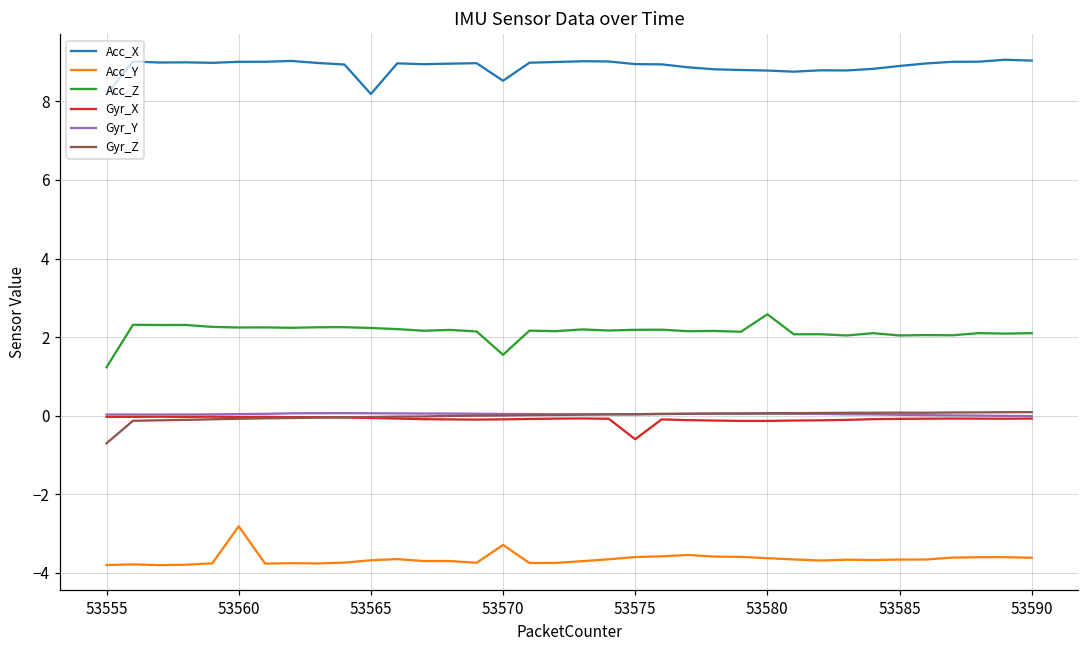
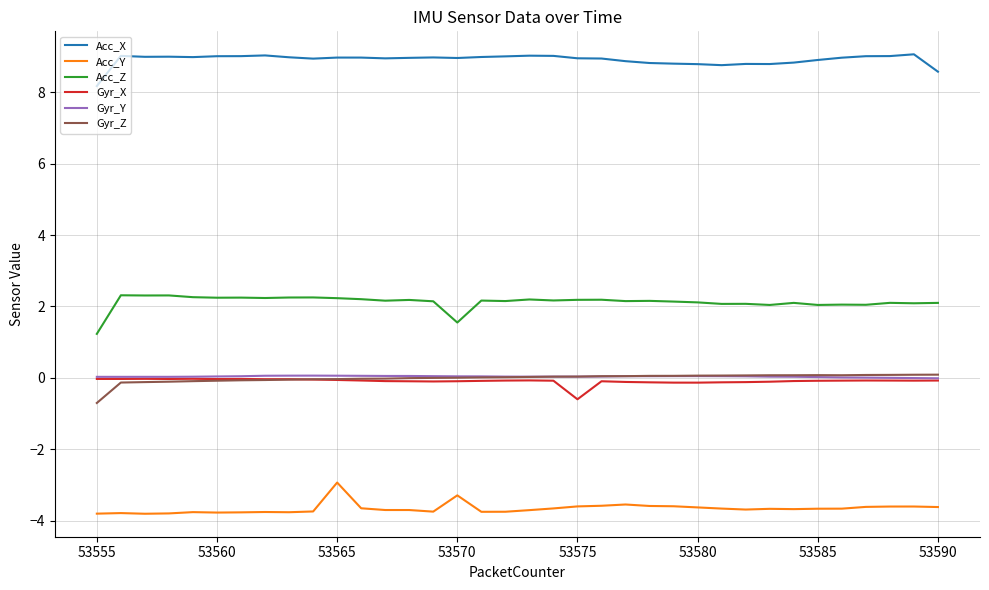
Acc_Y, 53560: -2.8 -> -3.8
Acc_X, 53565: 8.2 -> 9.0
Acc_Y, 53565: -3.7 -> -2.9
Acc_X, 53570: 8.5 -> 9.0
Acc_Z, 53580: 2.6 -> 2.1
Acc_X, 53590: 9.0 -> 8.6
